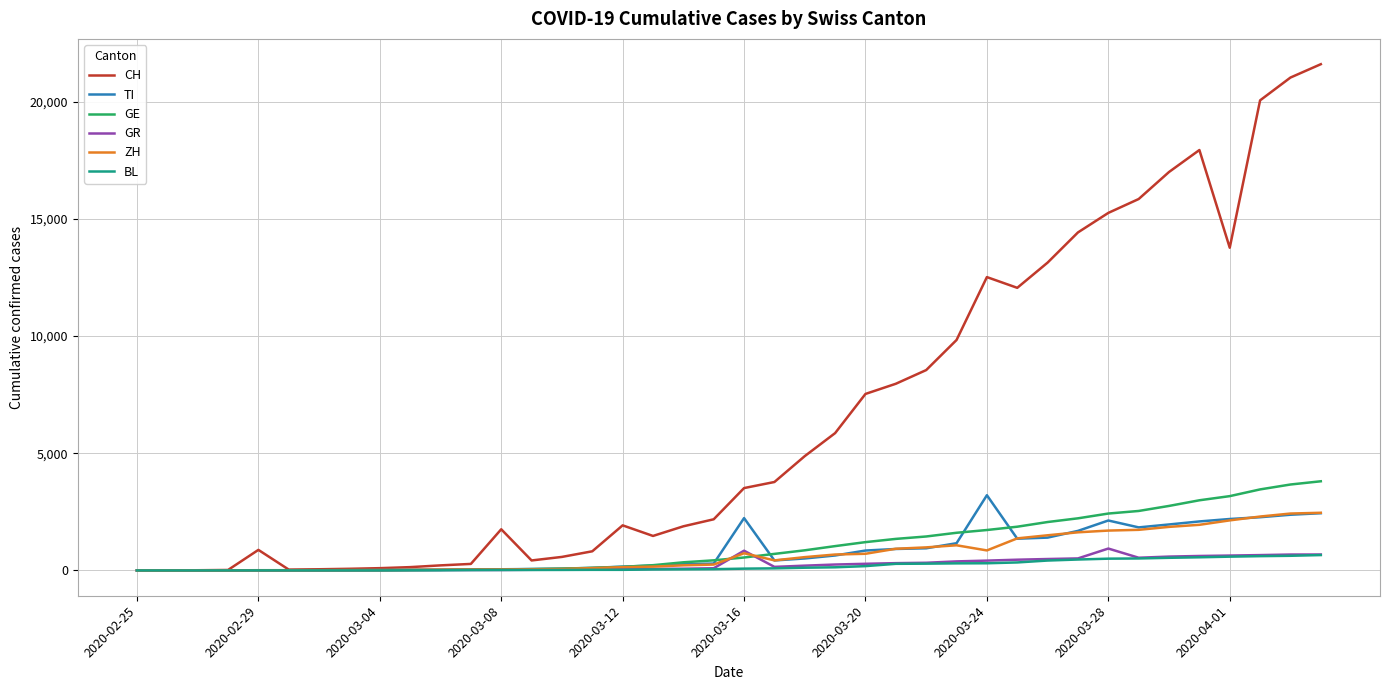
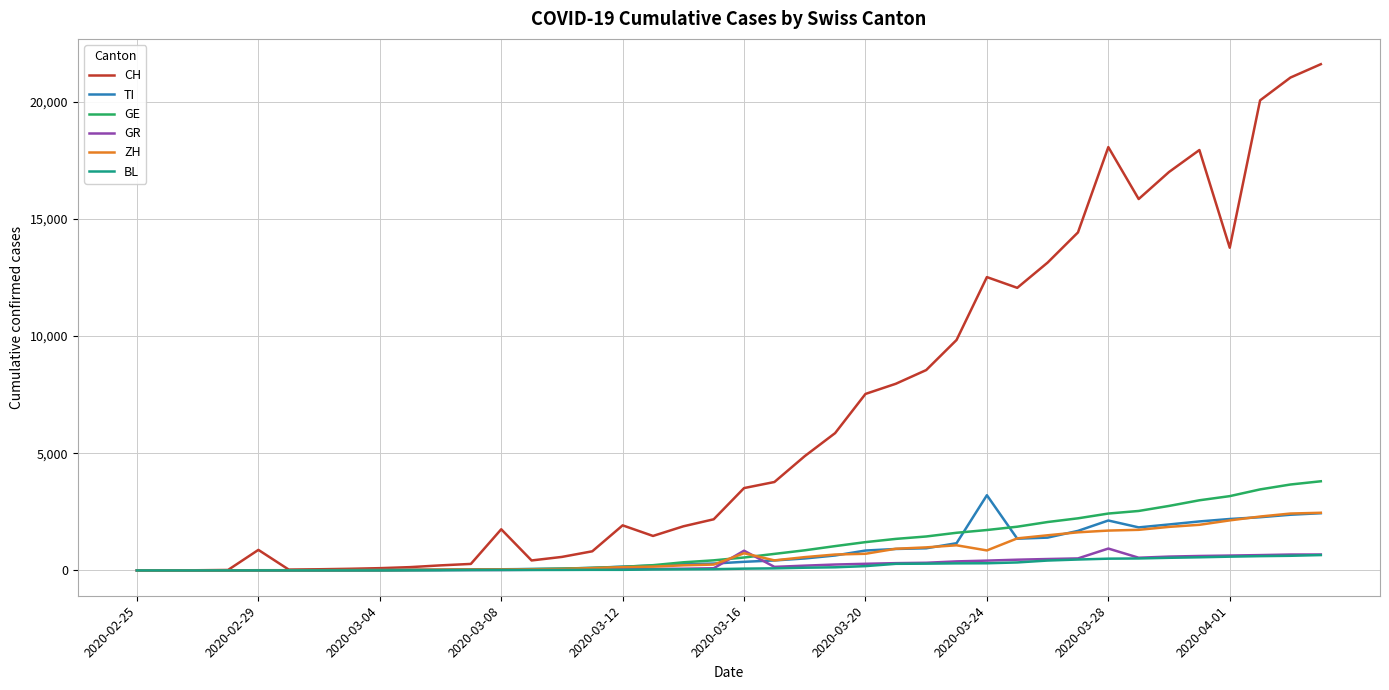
TI, 2020-03-16: 2,200 -> 400
CH, 2020-03-28: 15,300 -> 18,100
